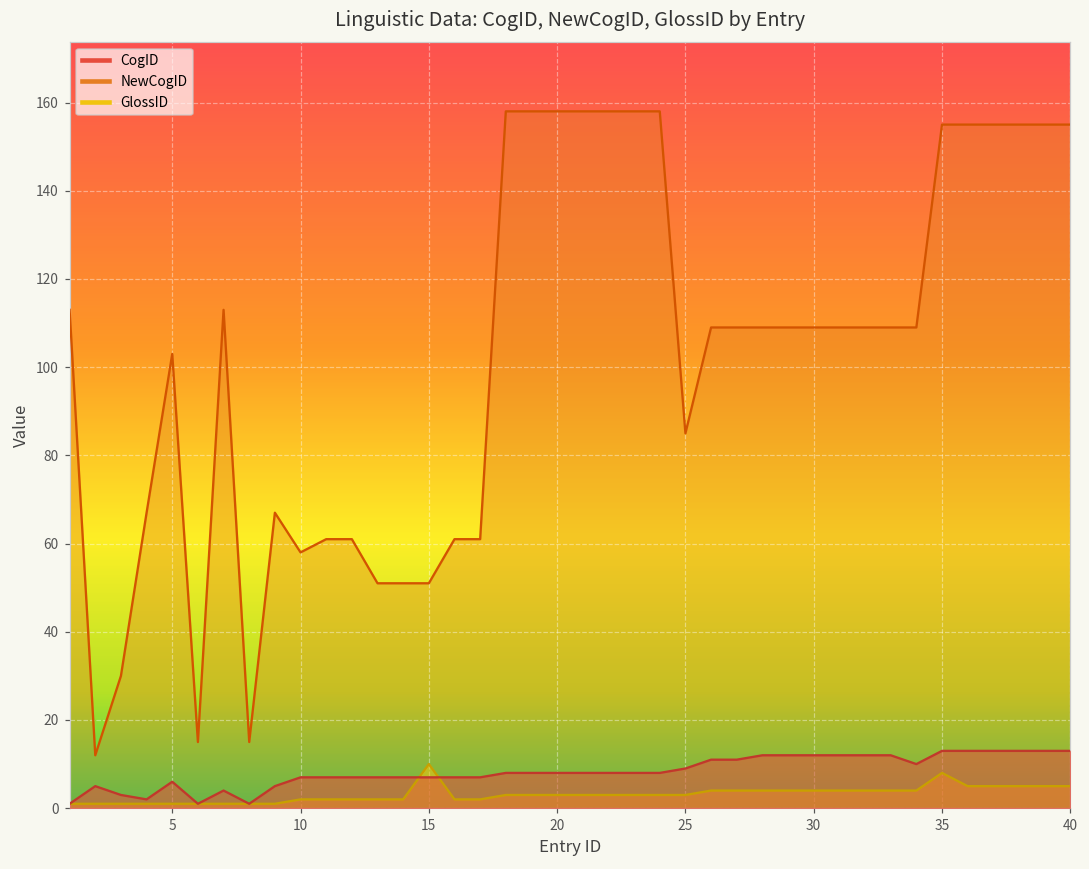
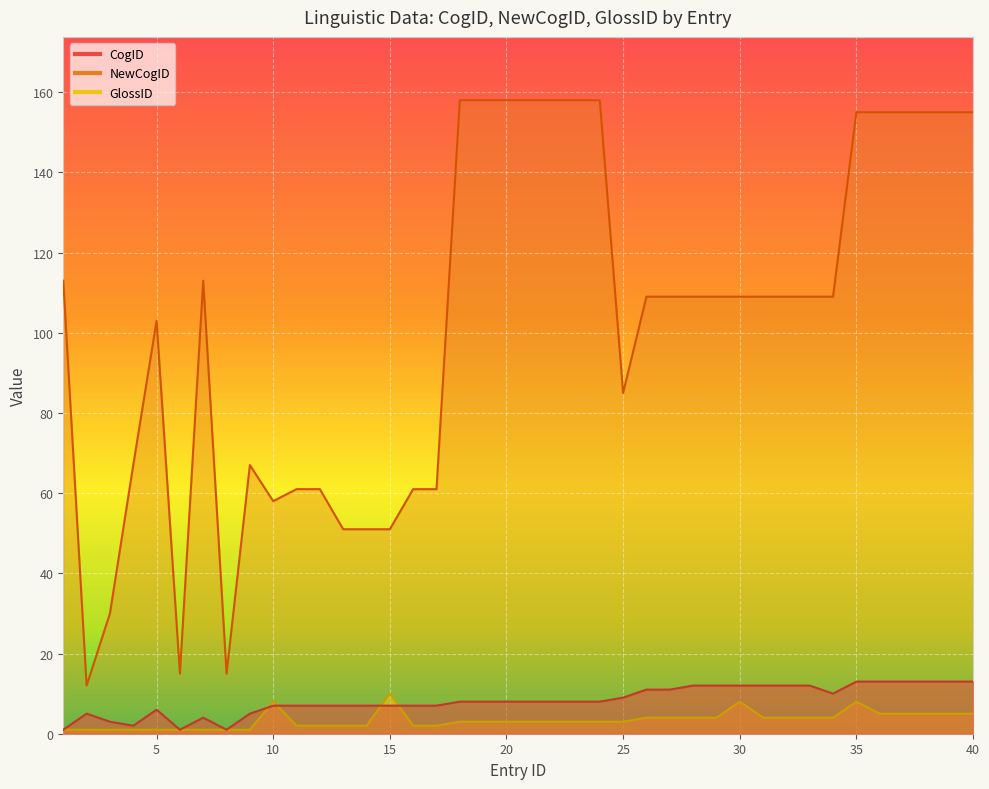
GlossID, 10: 2 -> 8
GlossID, 30: 4 -> 8
